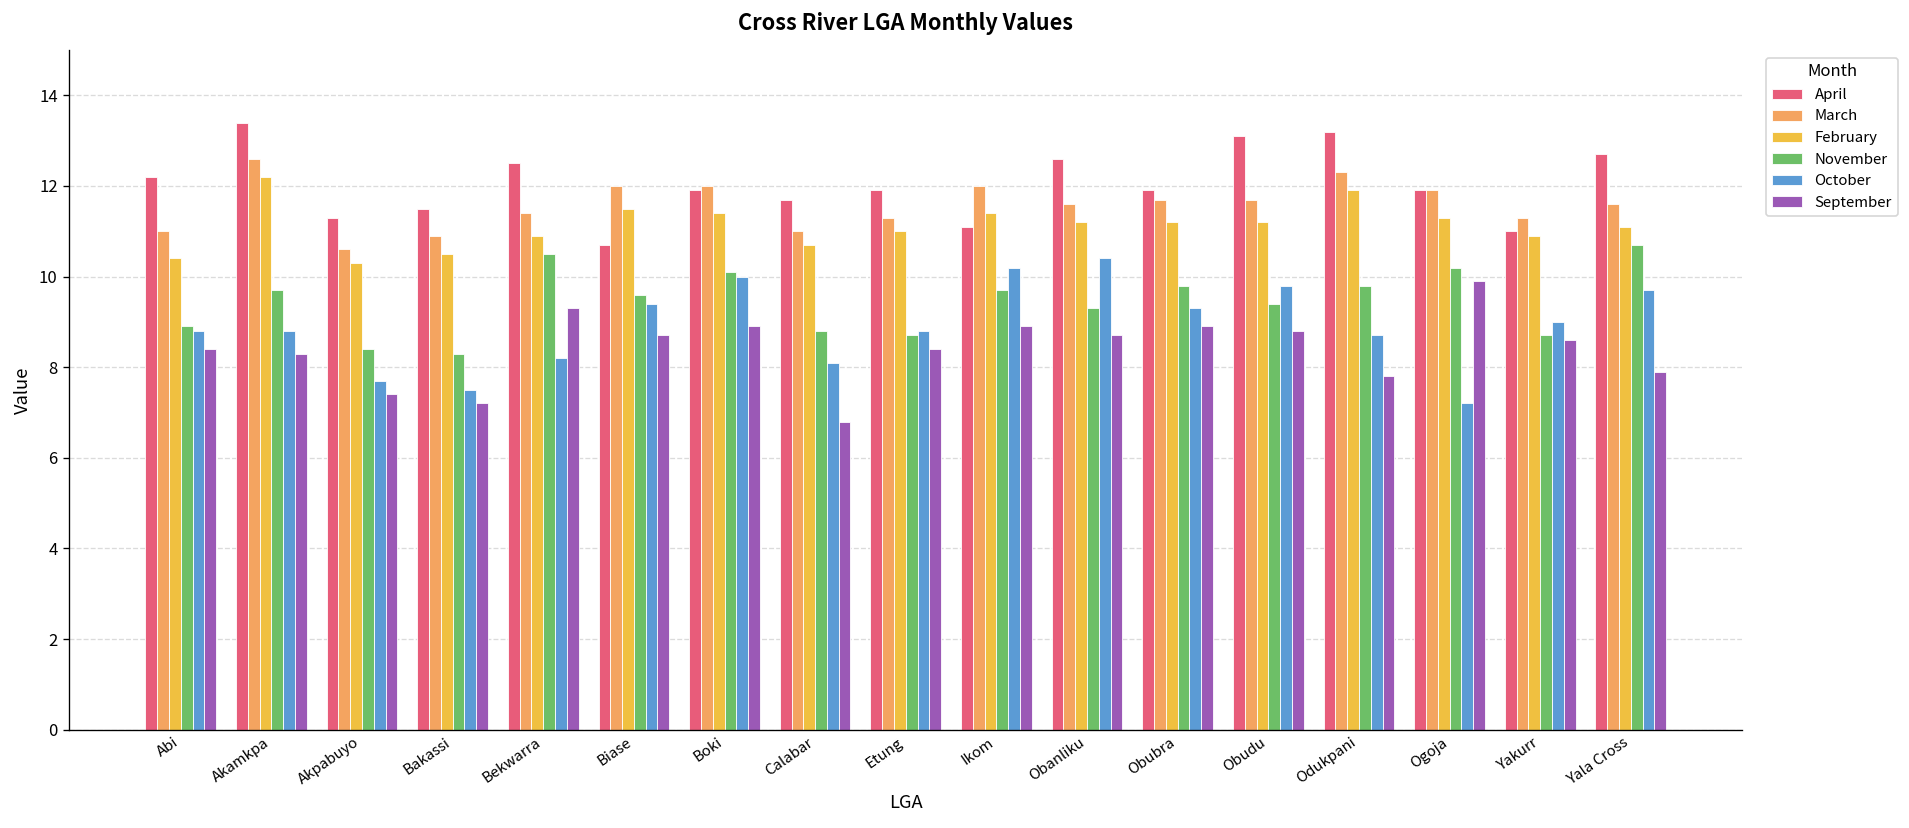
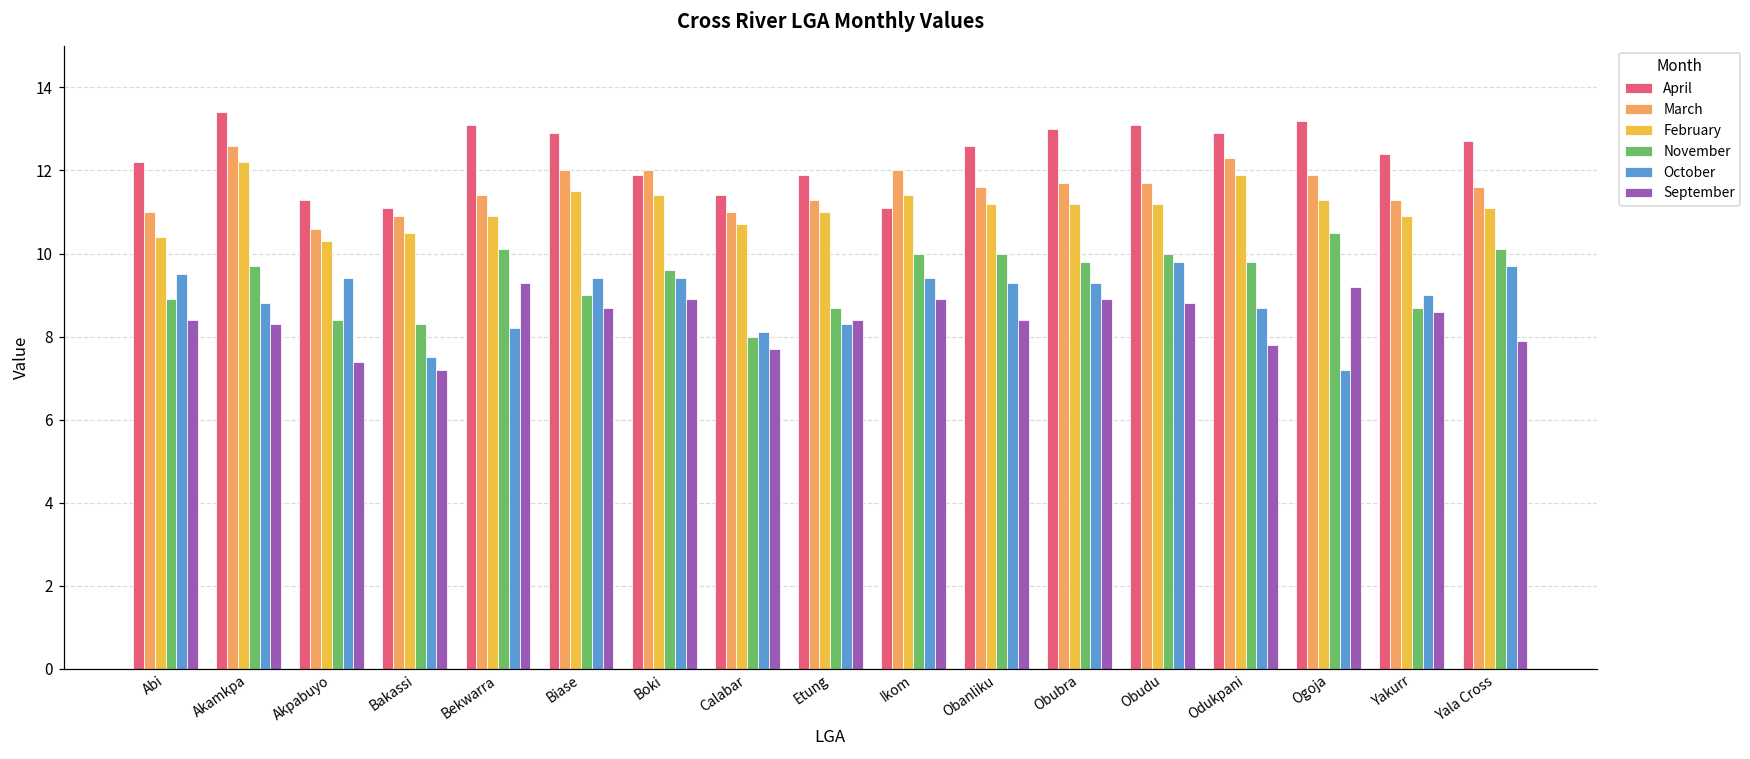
October, Abi: 8.8 -> 9.5
October, Akpabuyo: 7.7 -> 9.4
April, Bakassi: 11.5 -> 11.1
April, Bekwarra: 12.5 -> 13.1
November, Bekwarra: 10.5 -> 10.1
April, Biase: 10.7 -> 12.9
November, Biase: 9.6 -> 9.0
November, Boki: 10.1 -> 9.6
October, Boki: 10.0 -> 9.4
April, Calabar: 11.7 -> 11.4
November, Calabar: 8.8 -> 8.0
September, Calabar: 6.8 -> 7.7
October, Etung: 8.8 -> 8.3
November, Ikom: 9.7 -> 10.0
October, Ikom: 10.2 -> 9.4
November, Obanliku: 9.3 -> 10.0
October, Obanliku: 10.4 -> 9.3
September, Obanliku: 8.7 -> 8.4
April, Obubra: 11.9 -> 13.0
November, Obudu: 9.4 -> 10.0
April, Odukpani: 13.2 -> 12.9
April, Ogoja: 11.9 -> 13.2
November, Ogoja: 10.2 -> 10.5
September, Ogoja: 9.9 -> 9.2
April, Yakurr: 11.0 -> 12.4
November, Yala Cross: 10.7 -> 10.1
